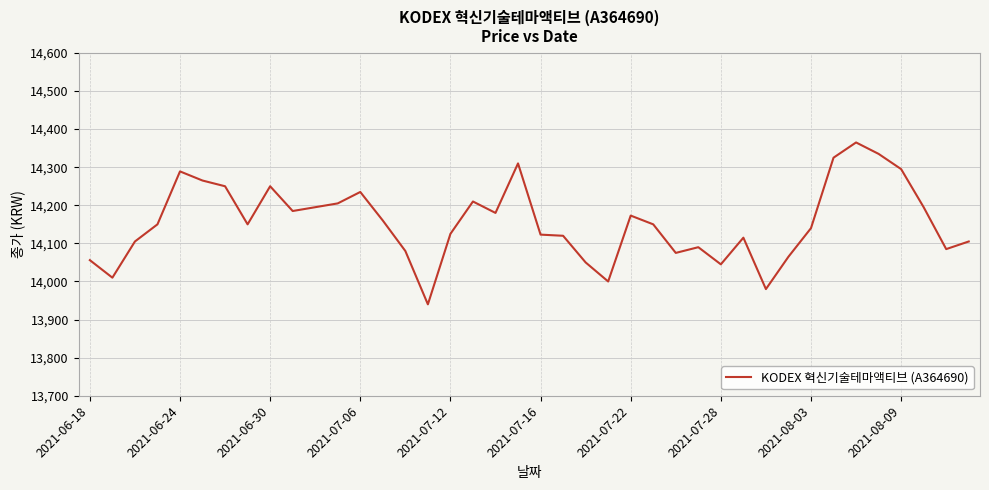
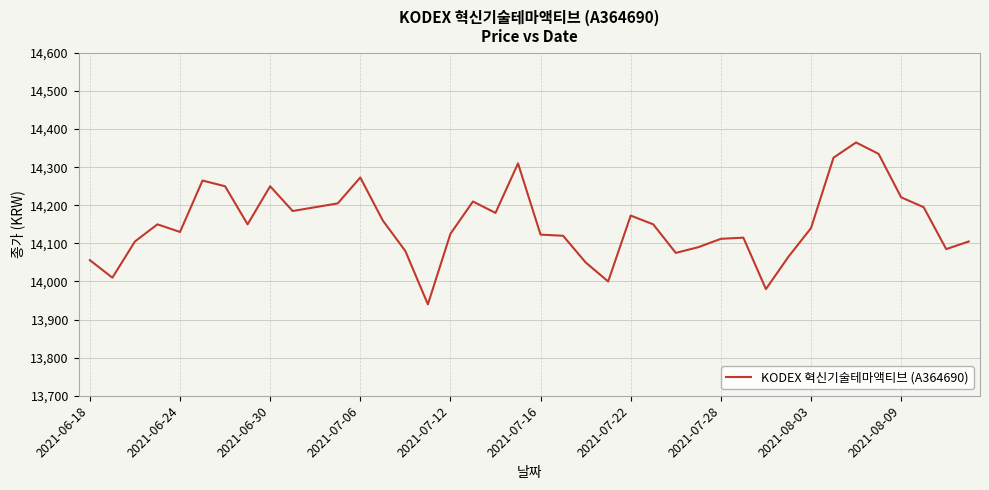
2021-06-24: 14,290 -> 14,130
2021-07-06: 14,240 -> 14,270
2021-07-28: 14,050 -> 14,110
2021-08-09: 14,300 -> 14,220
